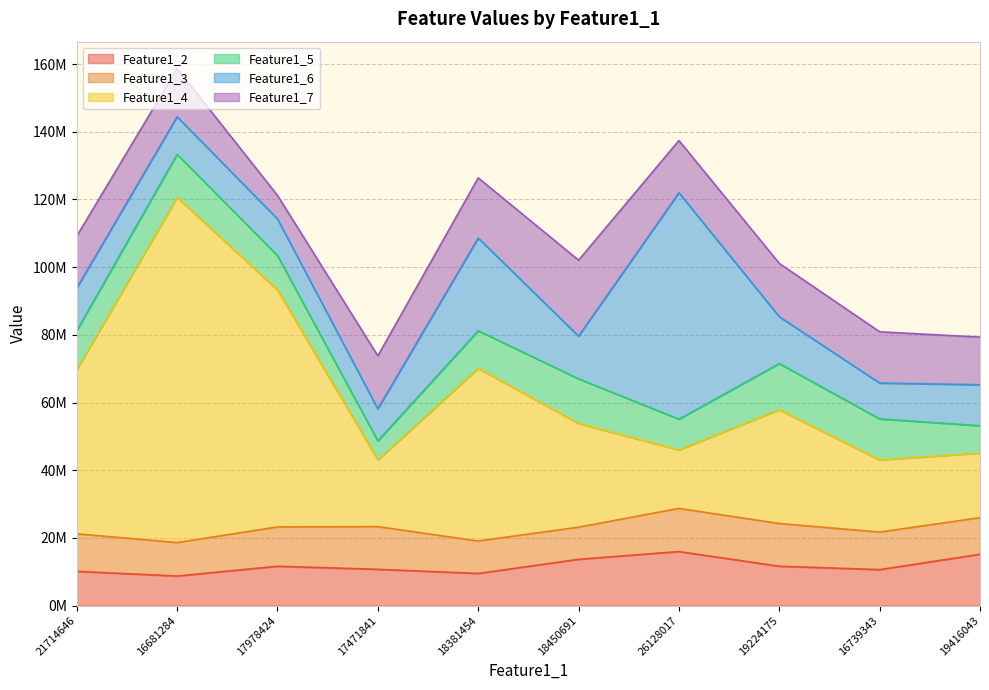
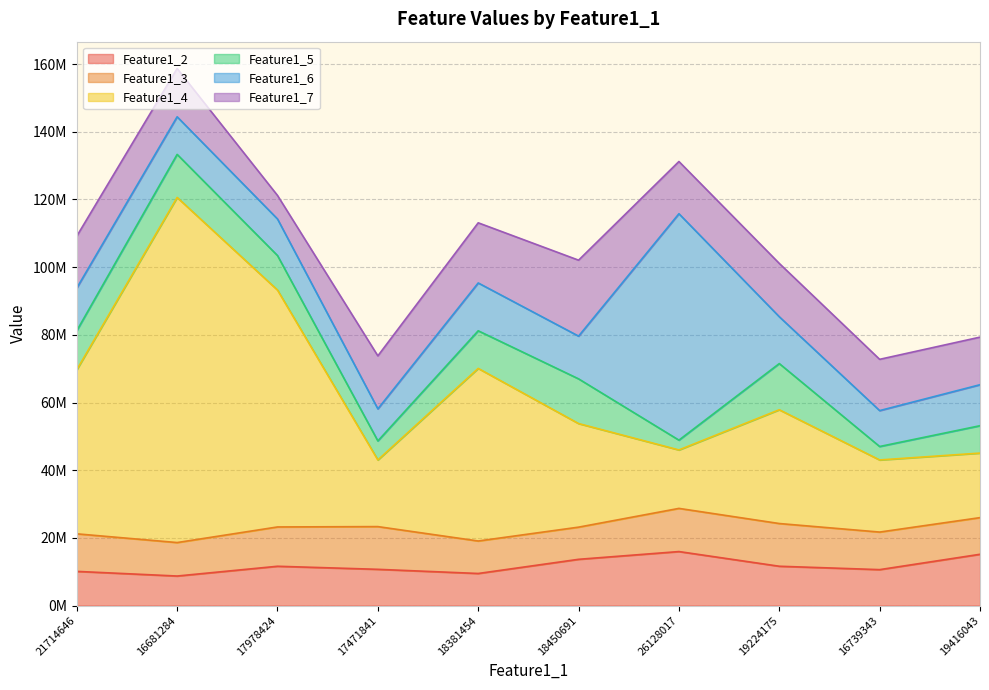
Feature1_6, 18381454: 27000000 -> 14000000
Feature1_5, 26128017: 9000000 -> 3000000
Feature1_5, 16739343: 12000000 -> 4000000
